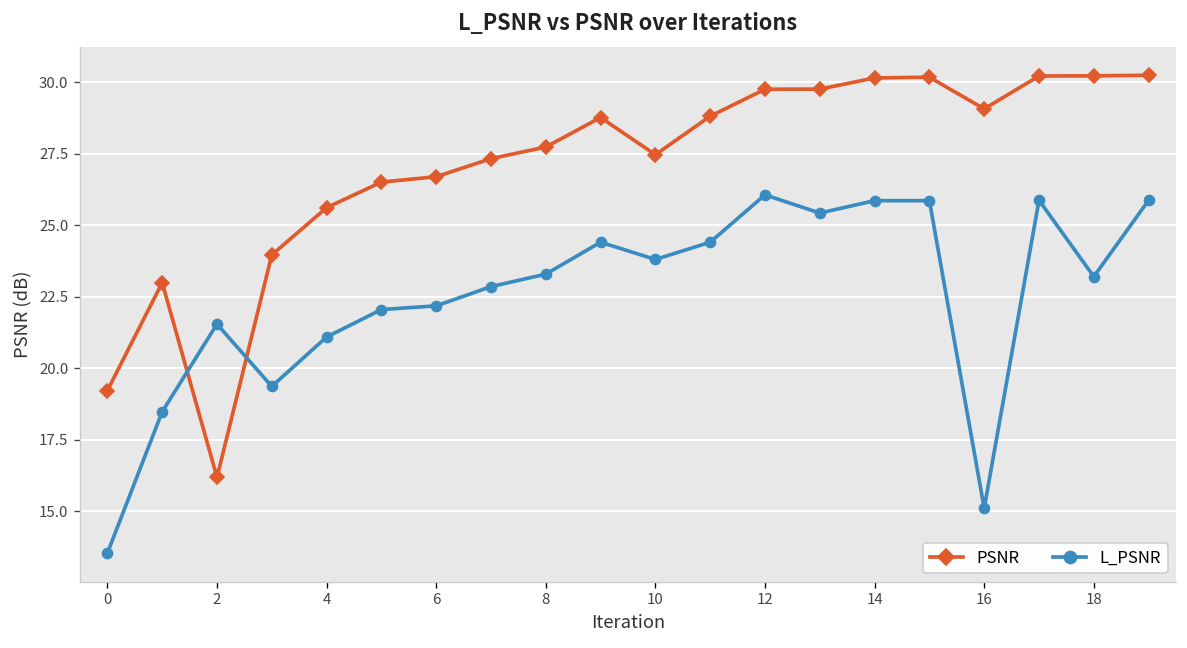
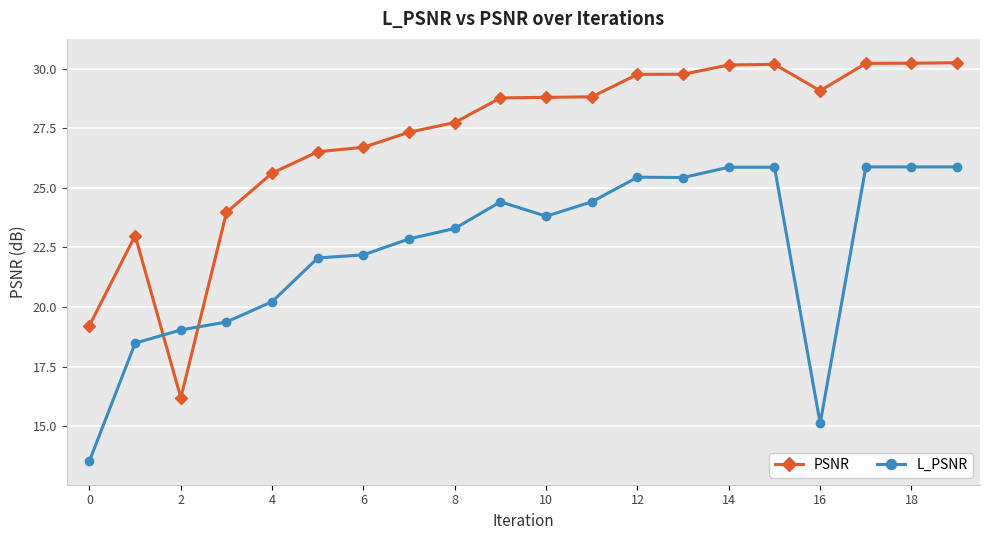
L_PSNR, 2: 21.5 -> 19.0
L_PSNR, 4: 21.1 -> 20.2
PSNR, 10: 27.5 -> 28.8
L_PSNR, 12: 26.1 -> 25.4
L_PSNR, 18: 23.2 -> 25.9
